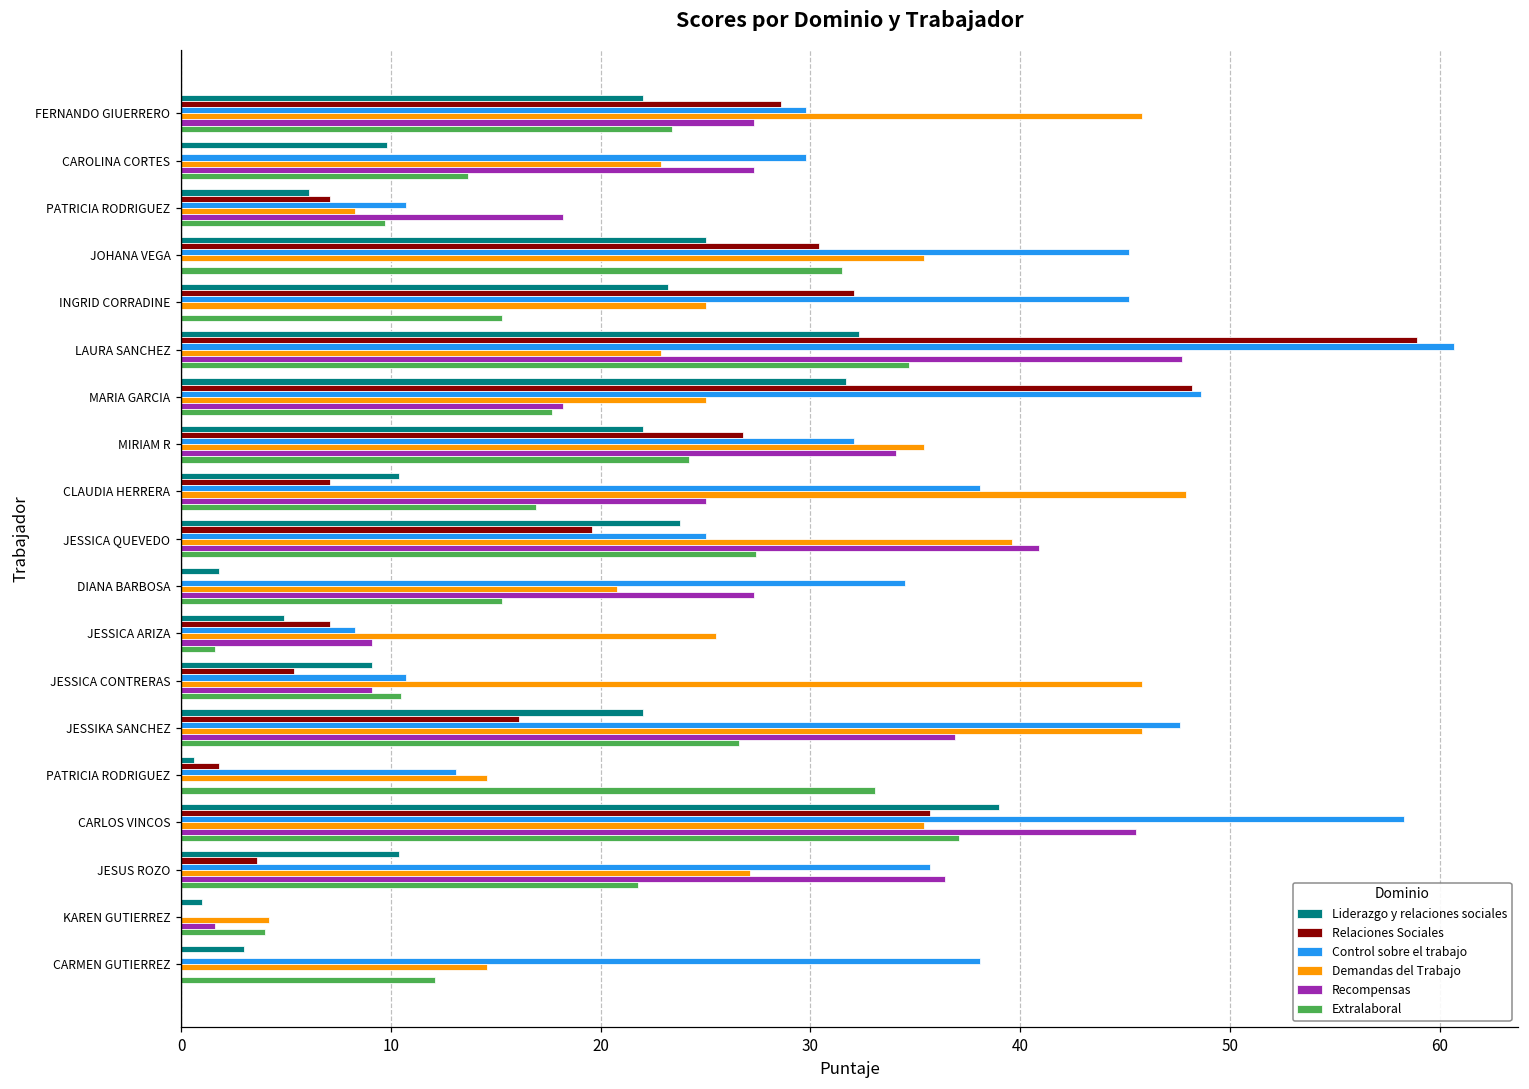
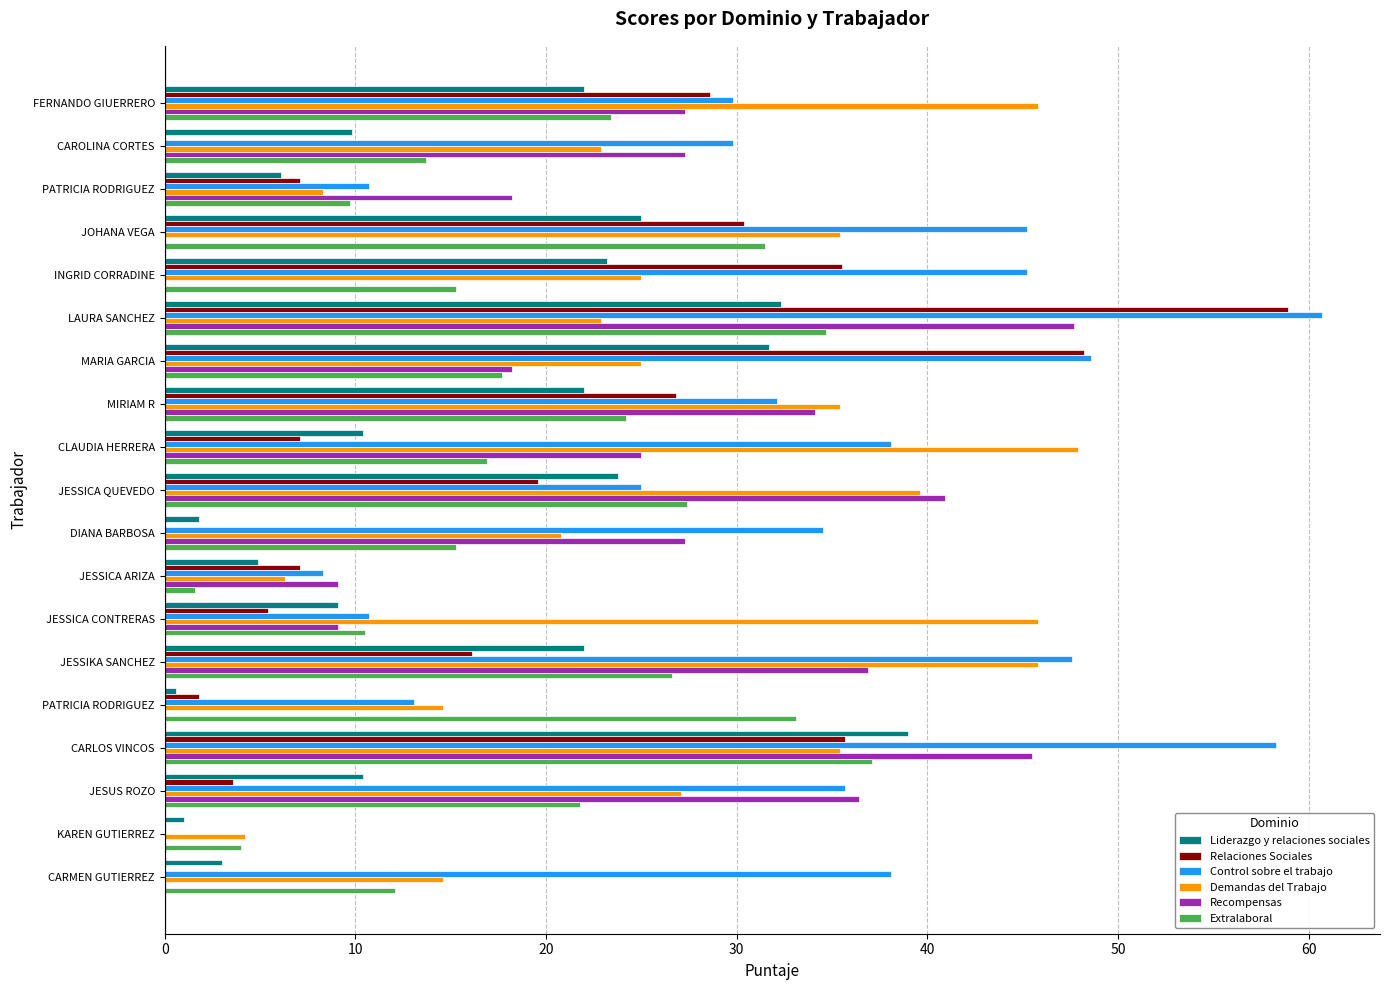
Relaciones Sociales, INGRID CORRADINE: 32.1 -> 35.5
Demandas del Trabajo, JESSICA ARIZA: 25.5 -> 6.3
Recompensas, KAREN GUTIERREZ: 1.6 -> 0.0
